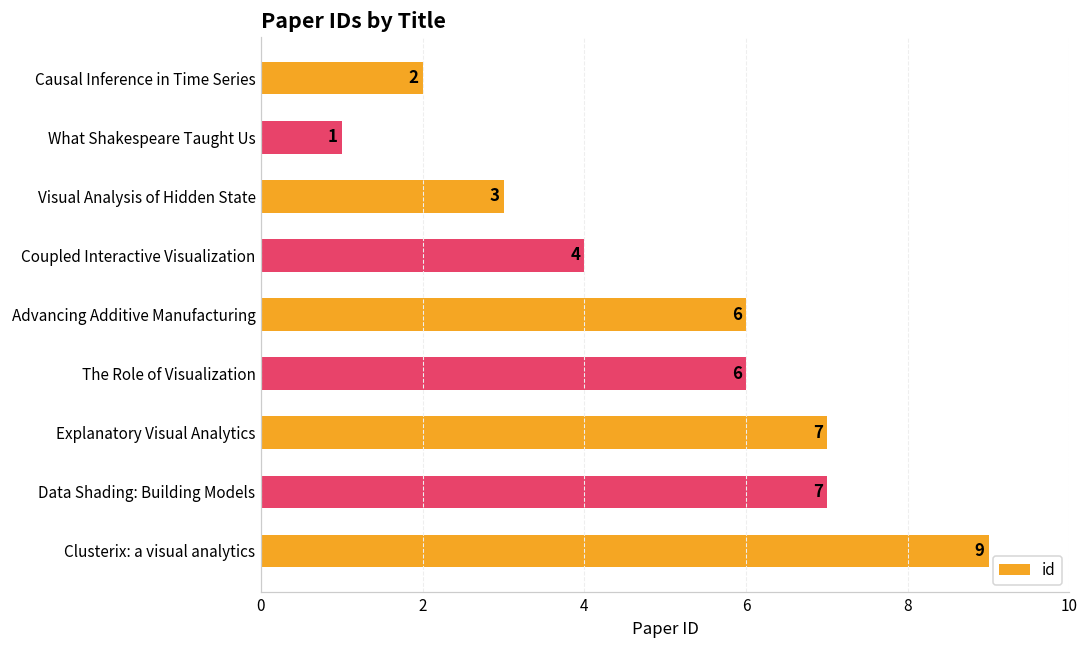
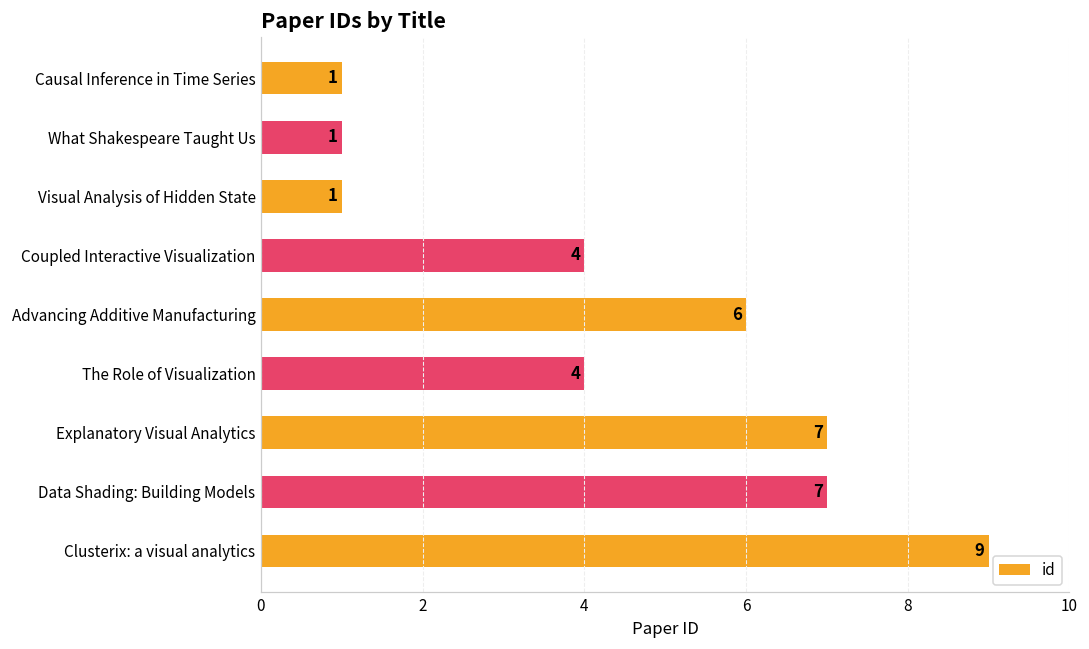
Causal Inference in Time Series: 2 -> 1
Visual Analysis of Hidden State: 3 -> 1
The Role of Visualization: 6 -> 4
